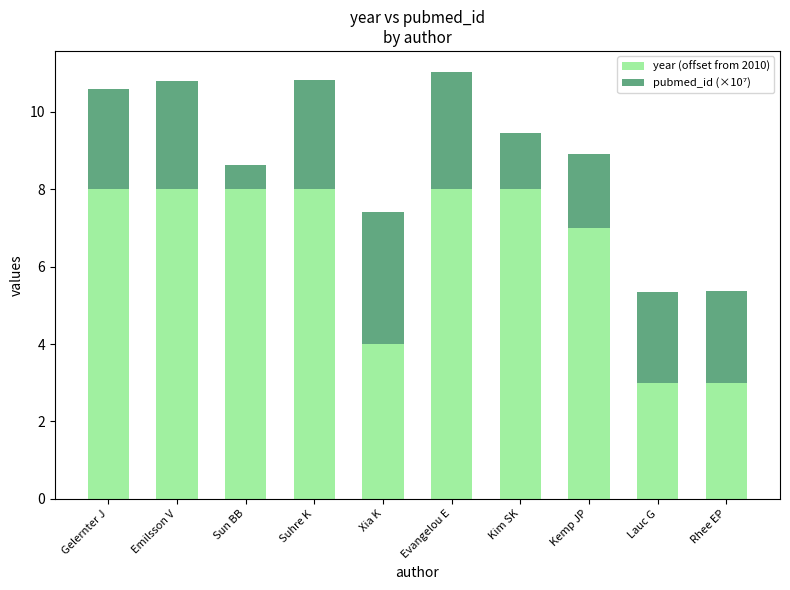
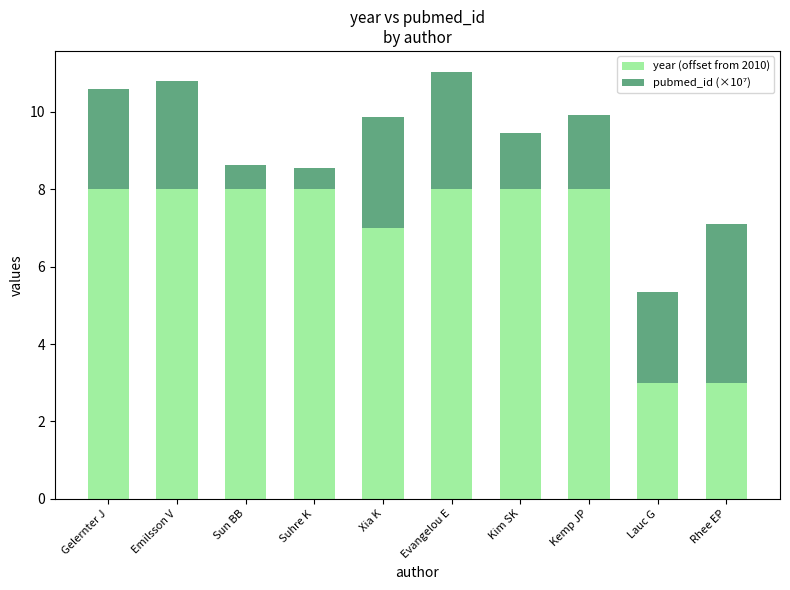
pubmed_id (×10⁷), Suhre K: 2.8 -> 0.5
year (offset from 2010), Xia K: 4.0 -> 7.0
pubmed_id (×10⁷), Xia K: 3.4 -> 2.9
year (offset from 2010), Kemp JP: 7.0 -> 8.0
pubmed_id (×10⁷), Rhee EP: 2.4 -> 4.1
